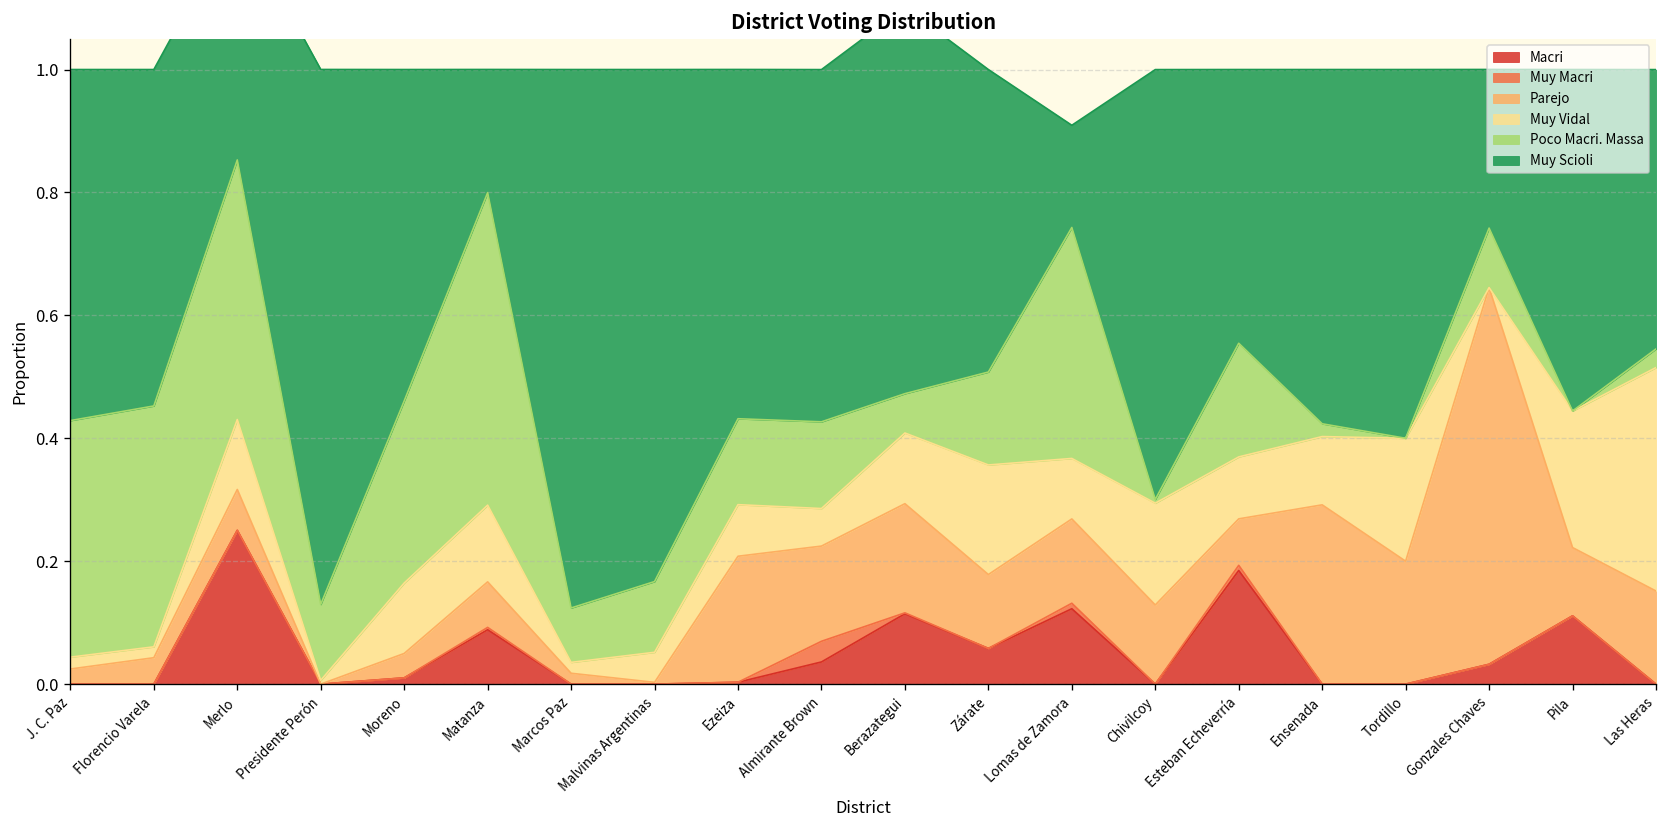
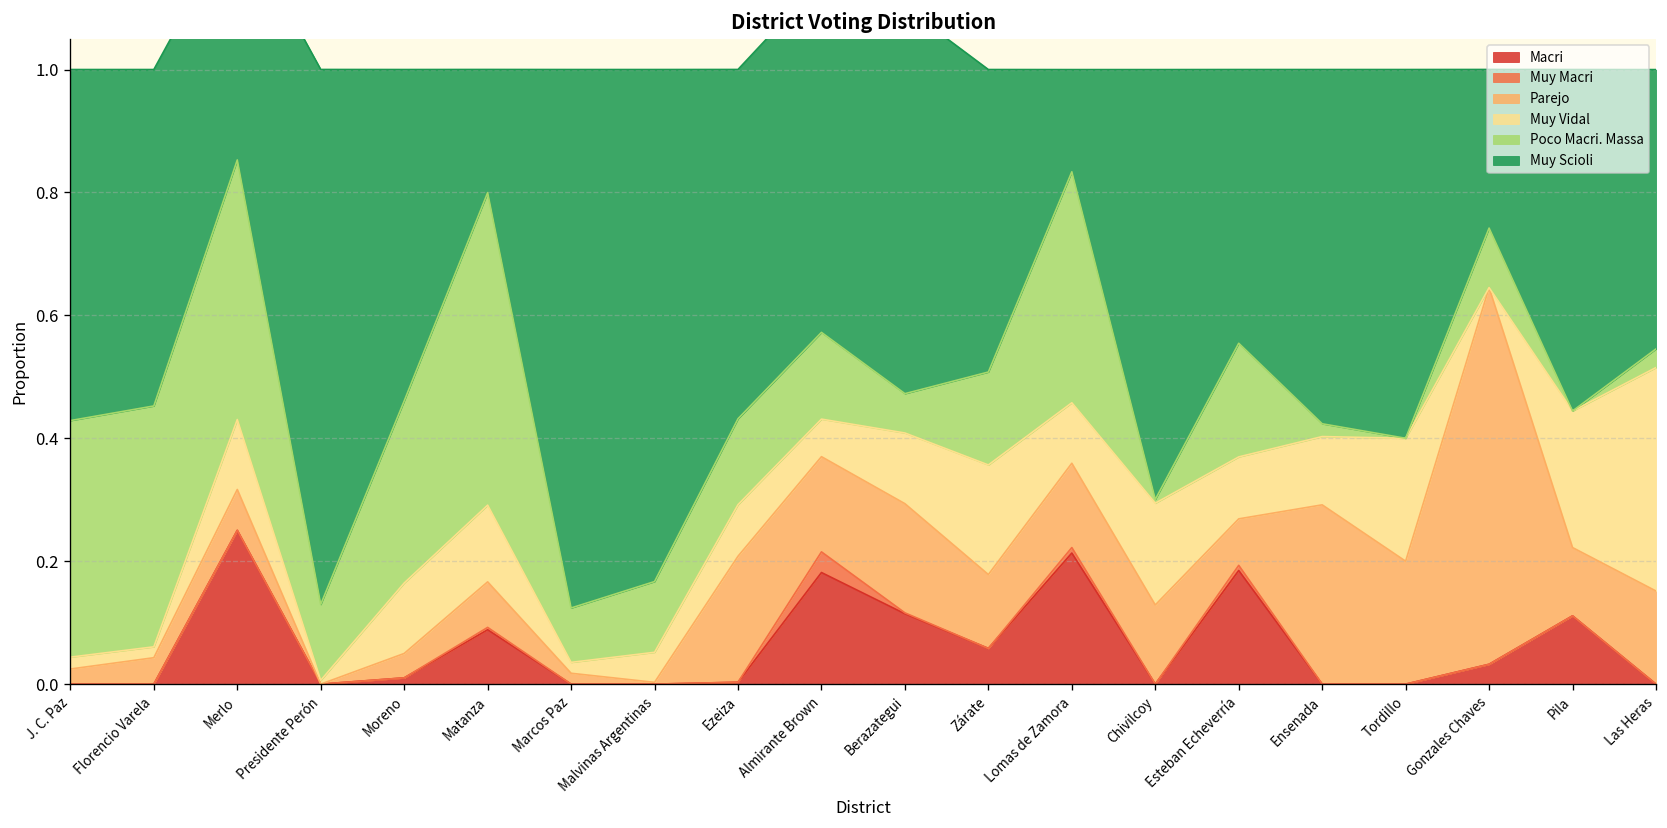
Macri, Almirante Brown: 0.04 -> 0.18
Macri, Lomas de Zamora: 0.12 -> 0.21
